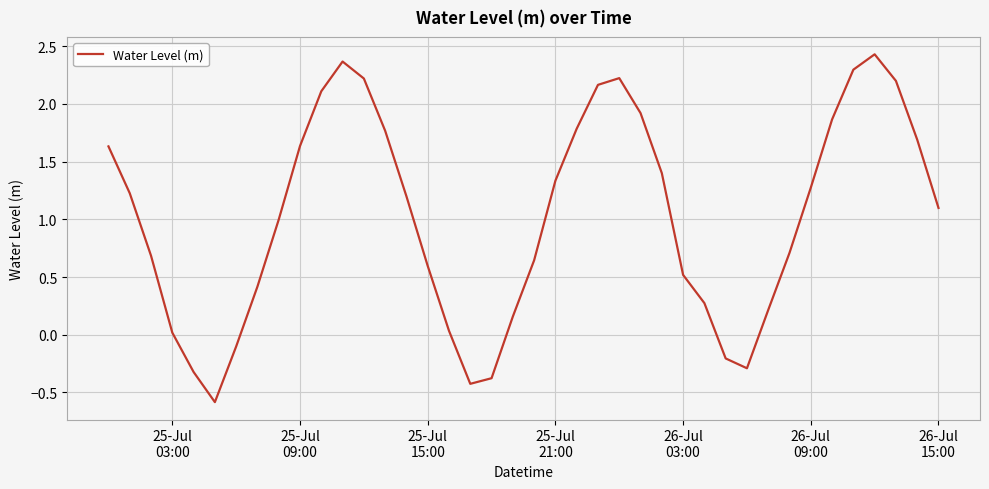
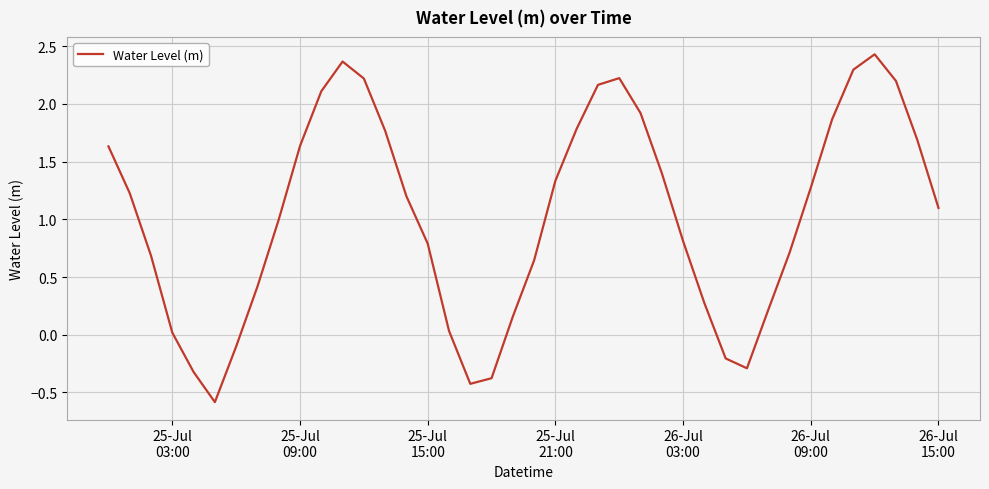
25-Jul 15:00: 0.60 -> 0.79
26-Jul 03:00: 0.52 -> 0.81
